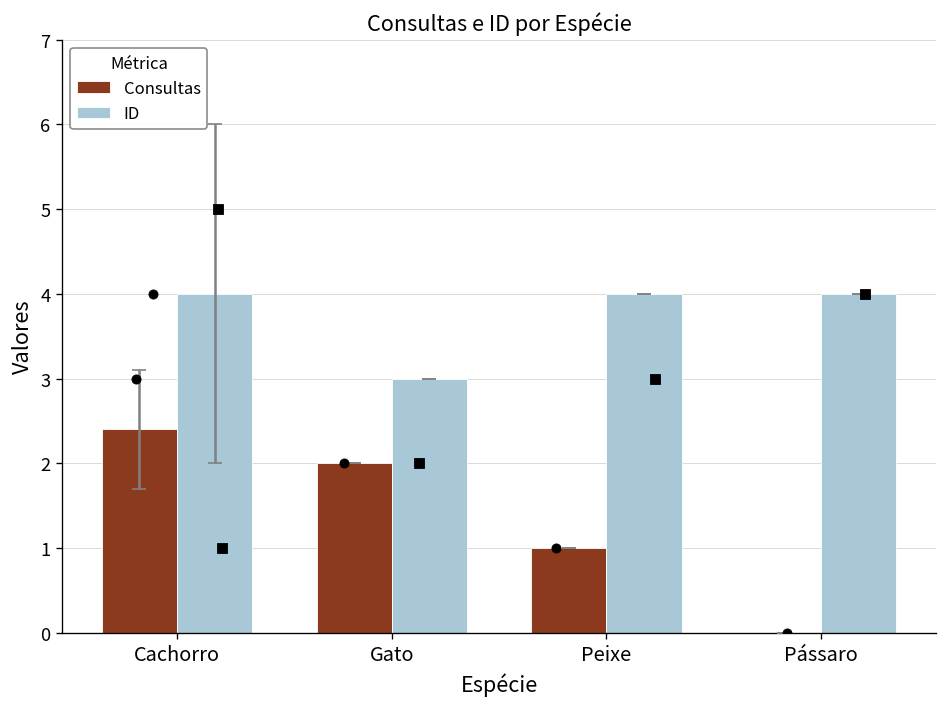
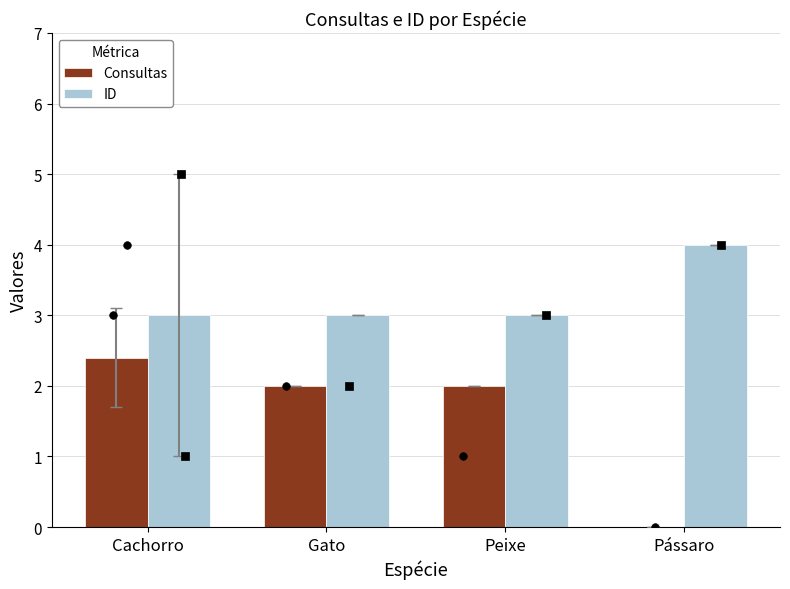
ID, Cachorro: 4 -> 3
Consultas, Peixe: 1 -> 2
ID, Peixe: 4 -> 3
